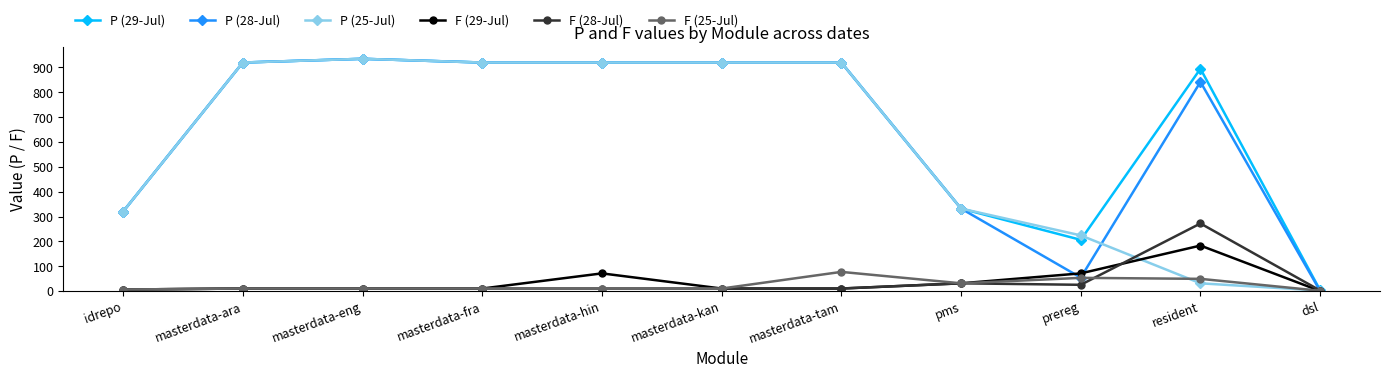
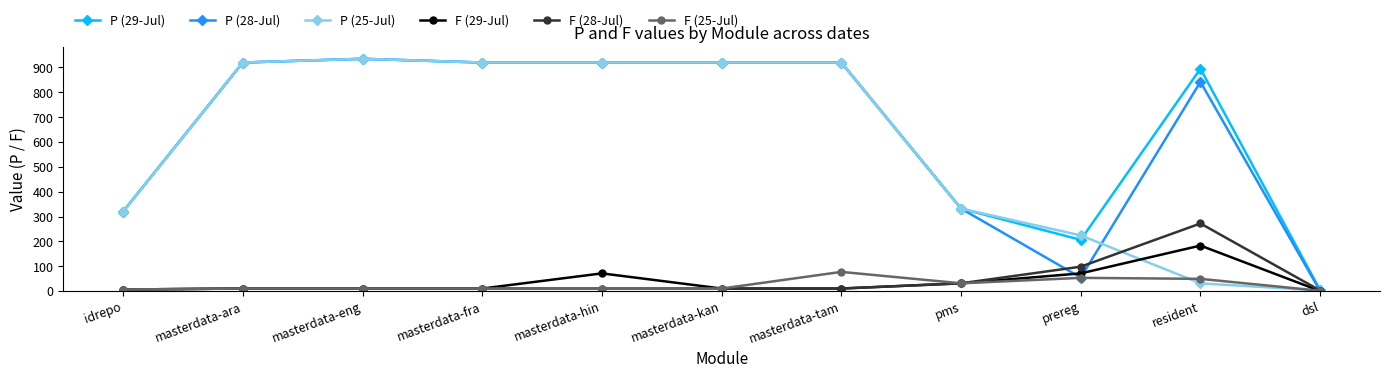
F (28-Jul), prereg: 30 -> 100
